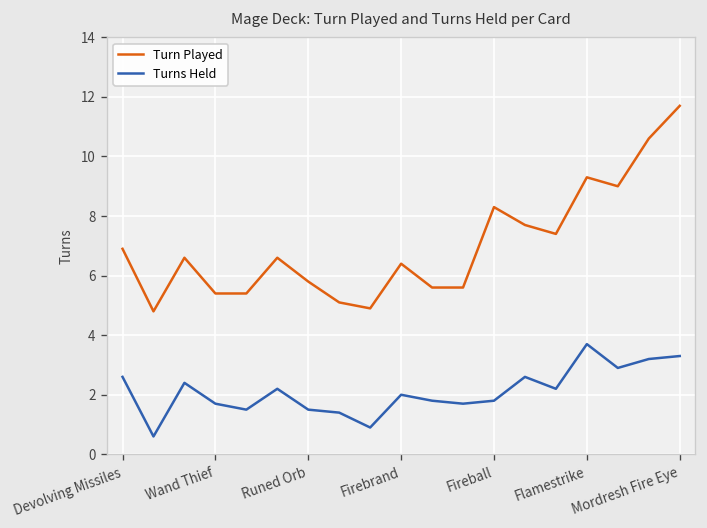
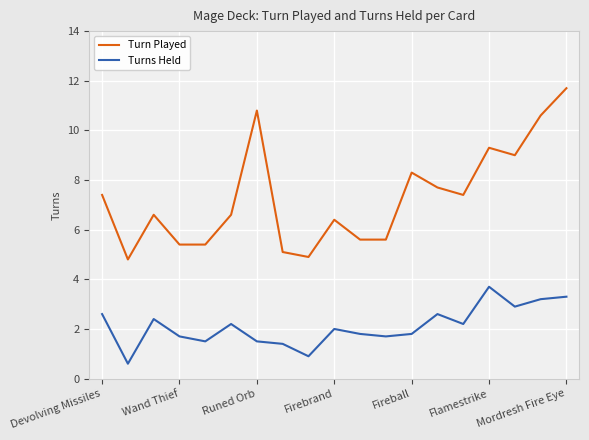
Turn Played, Devolving Missiles: 6.9 -> 7.4
Turn Played, Runed Orb: 5.8 -> 10.8
